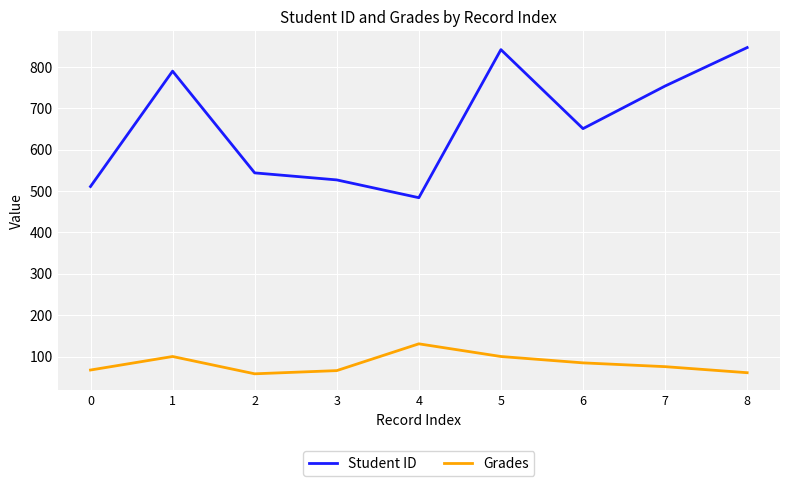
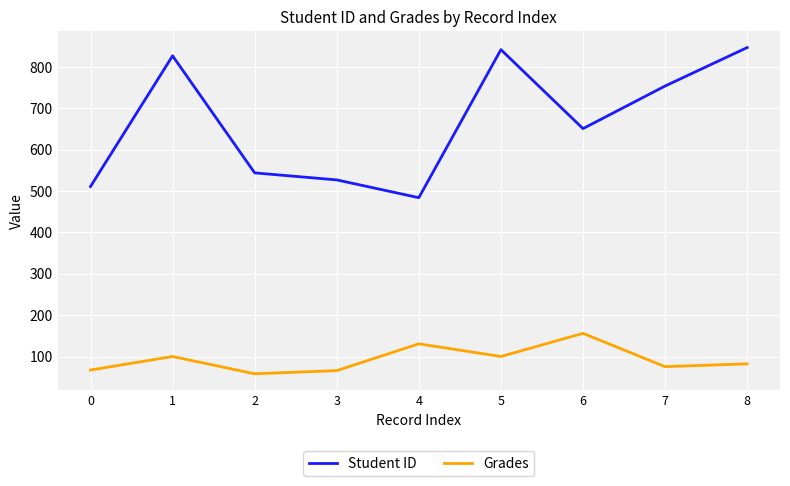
Student ID, 1: 790 -> 830
Grades, 6: 80 -> 160
Grades, 8: 60 -> 80
